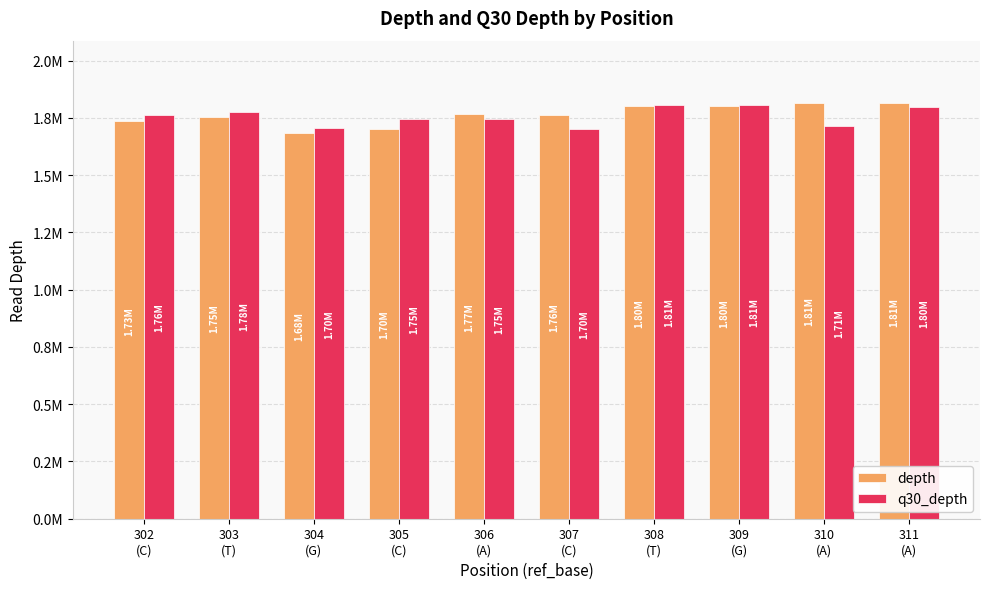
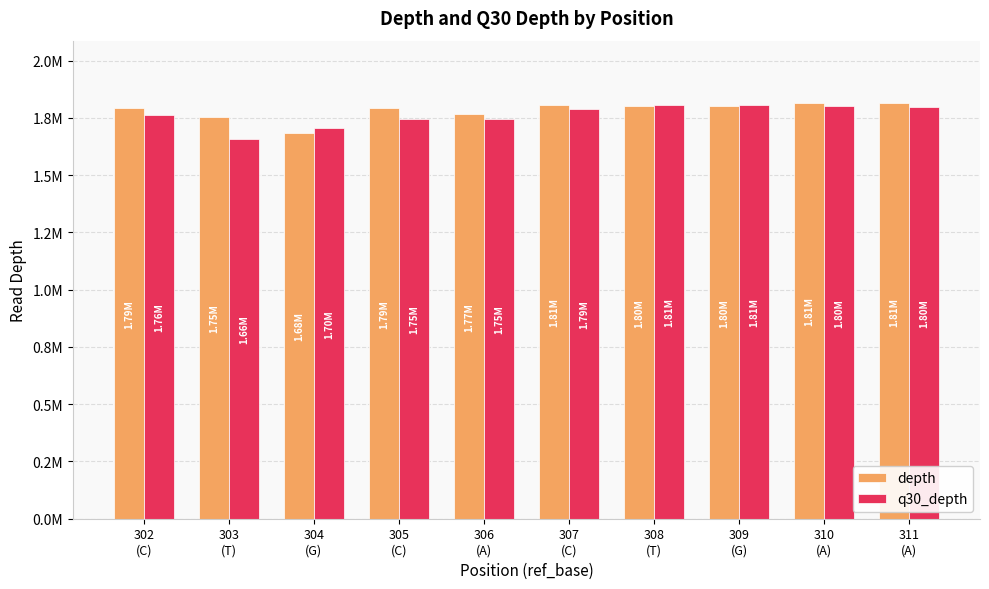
depth, 302 (C): 1.73M -> 1.79M
q30_depth, 303 (T): 1.78M -> 1.66M
depth, 305 (C): 1.70M -> 1.79M
depth, 307 (C): 1.76M -> 1.81M
q30_depth, 307 (C): 1.70M -> 1.79M
q30_depth, 310 (A): 1.71M -> 1.80M
